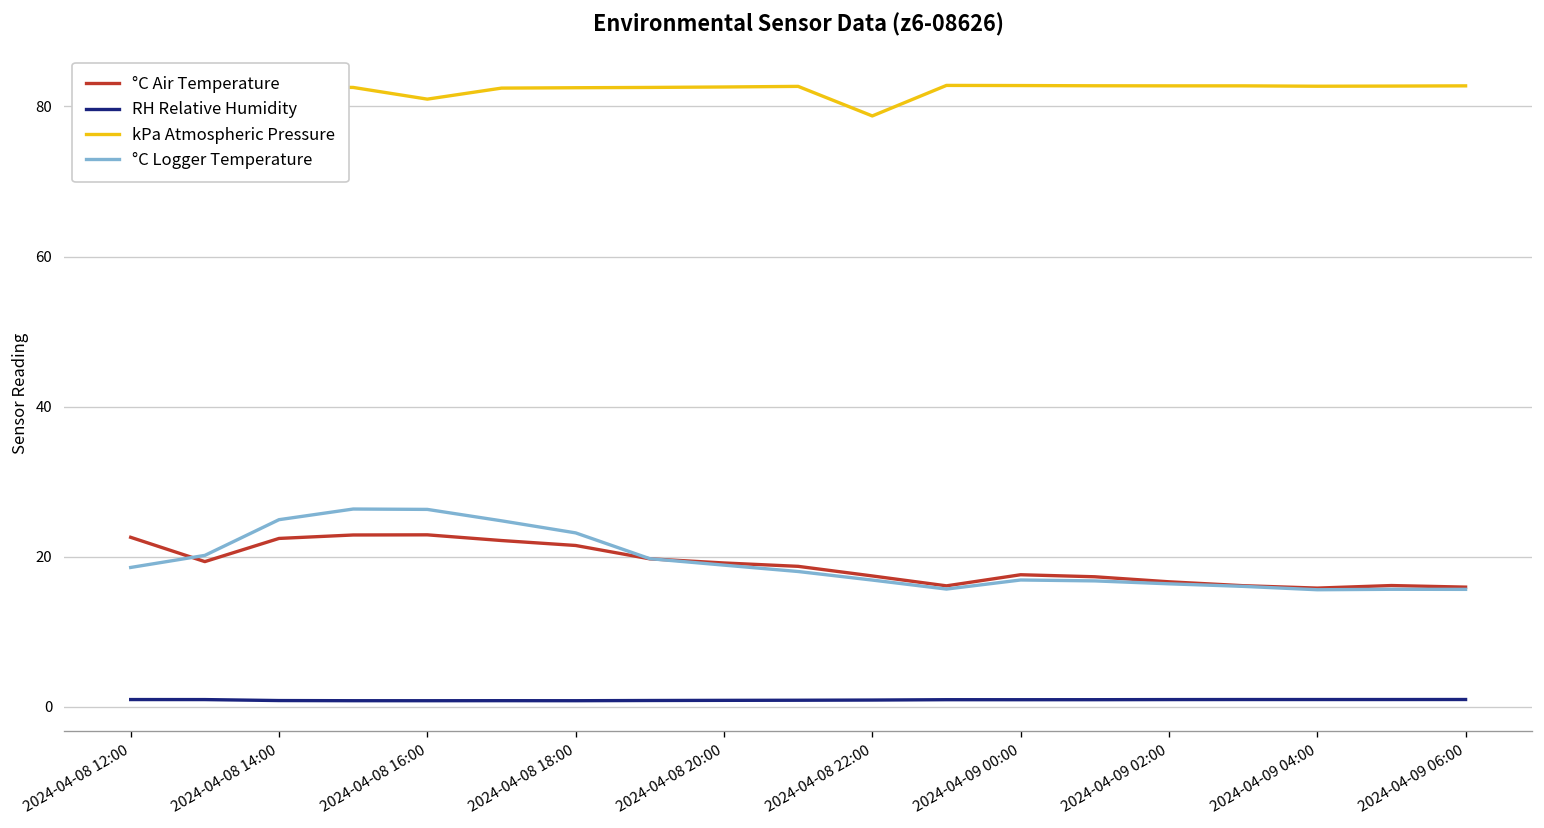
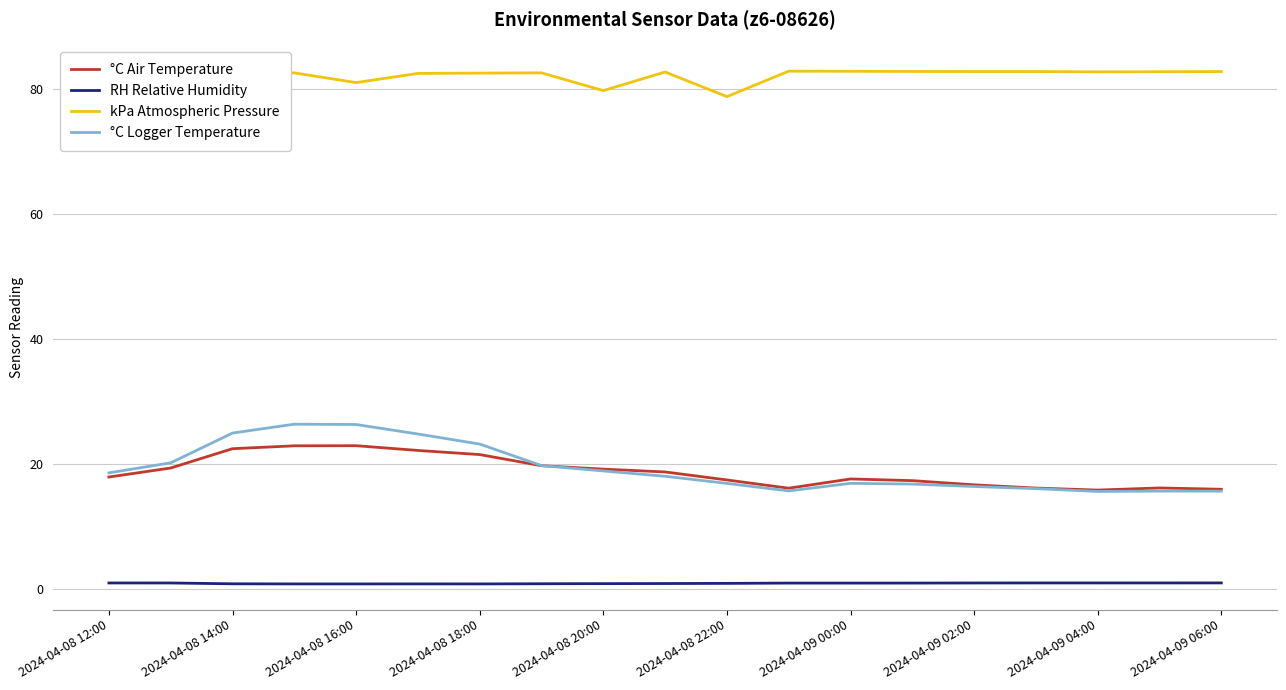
°C Air Temperature, 2024-04-08 12:00: 23 -> 18
kPa Atmospheric Pressure, 2024-04-08 20:00: 83 -> 80
